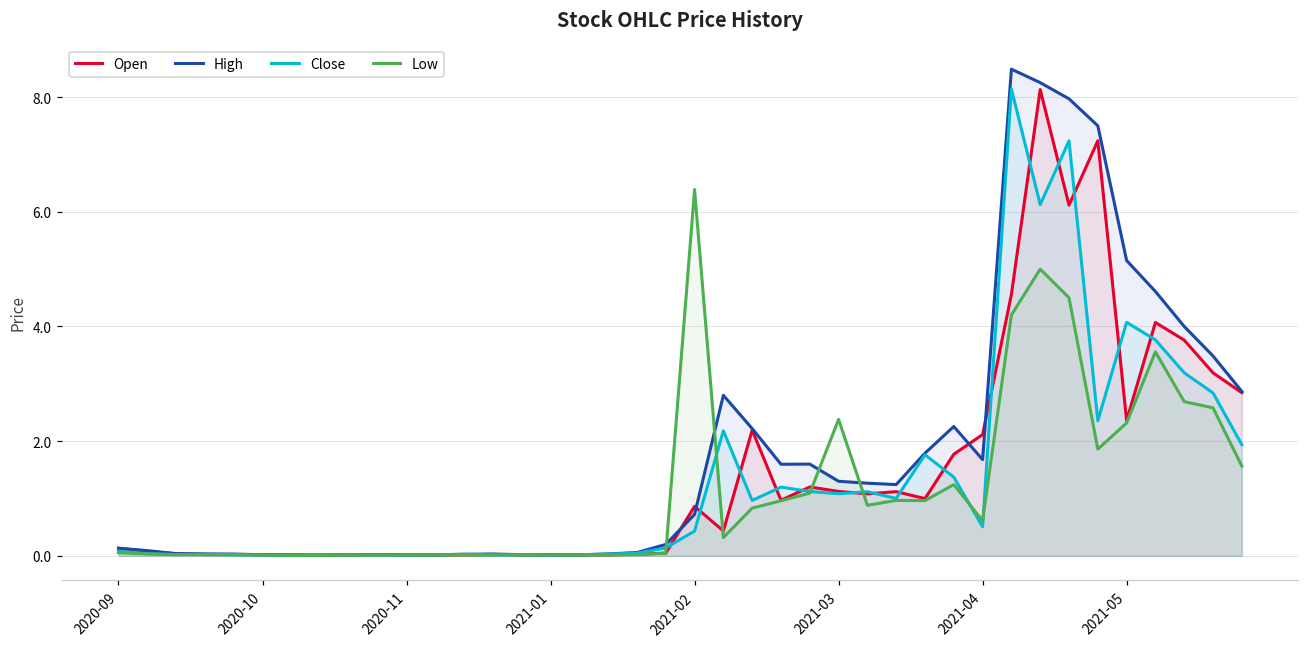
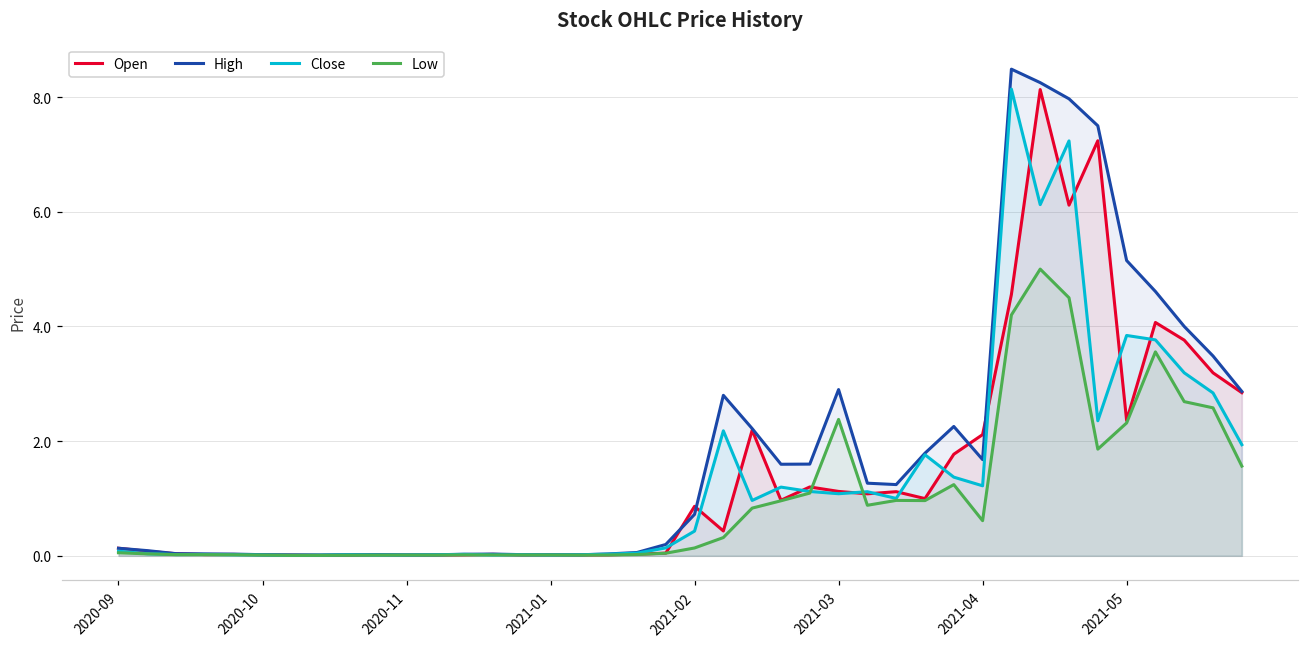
Low, 2021-02: 6.4 -> 0.1
High, 2021-03: 1.3 -> 2.9
Close, 2021-04: 0.5 -> 1.2
Close, 2021-05: 4.1 -> 3.8
